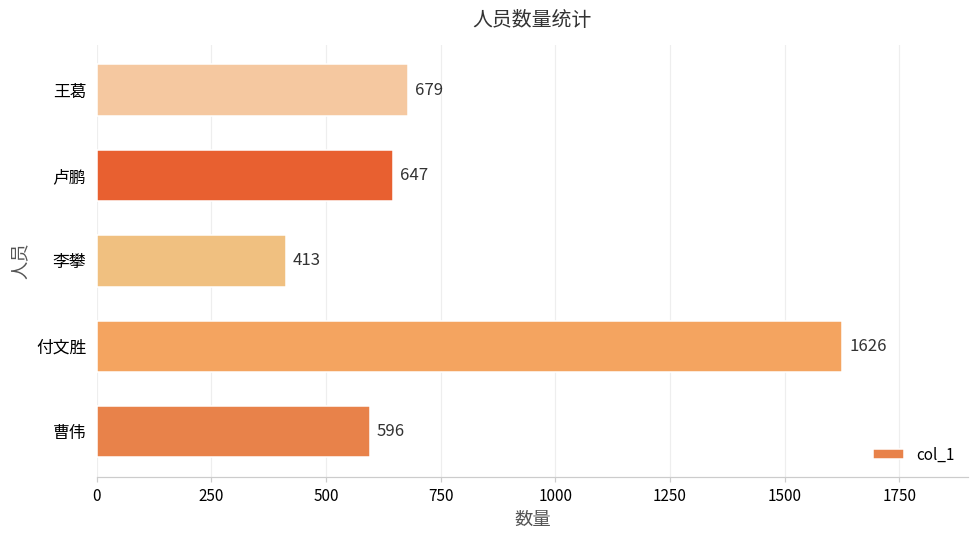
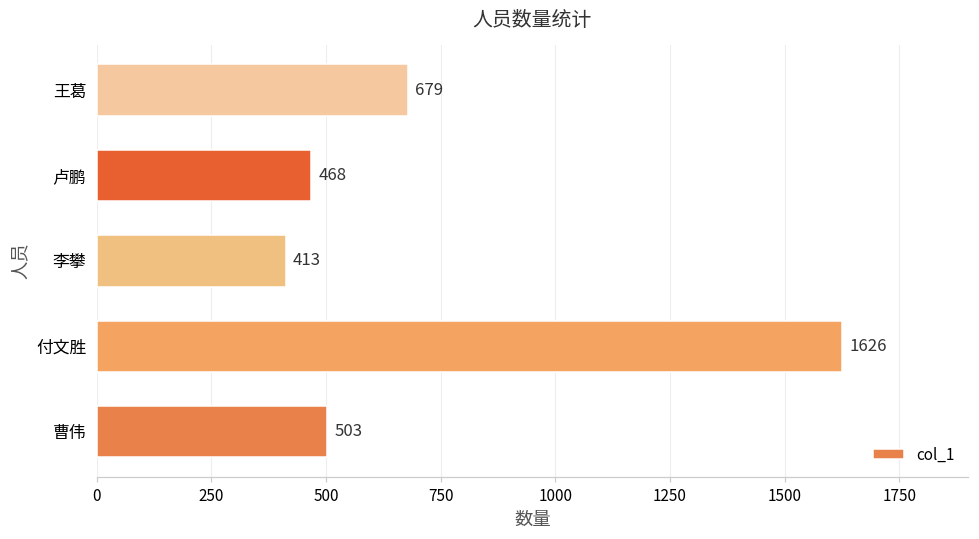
卢鹏: 647 -> 468
曹伟: 596 -> 503
